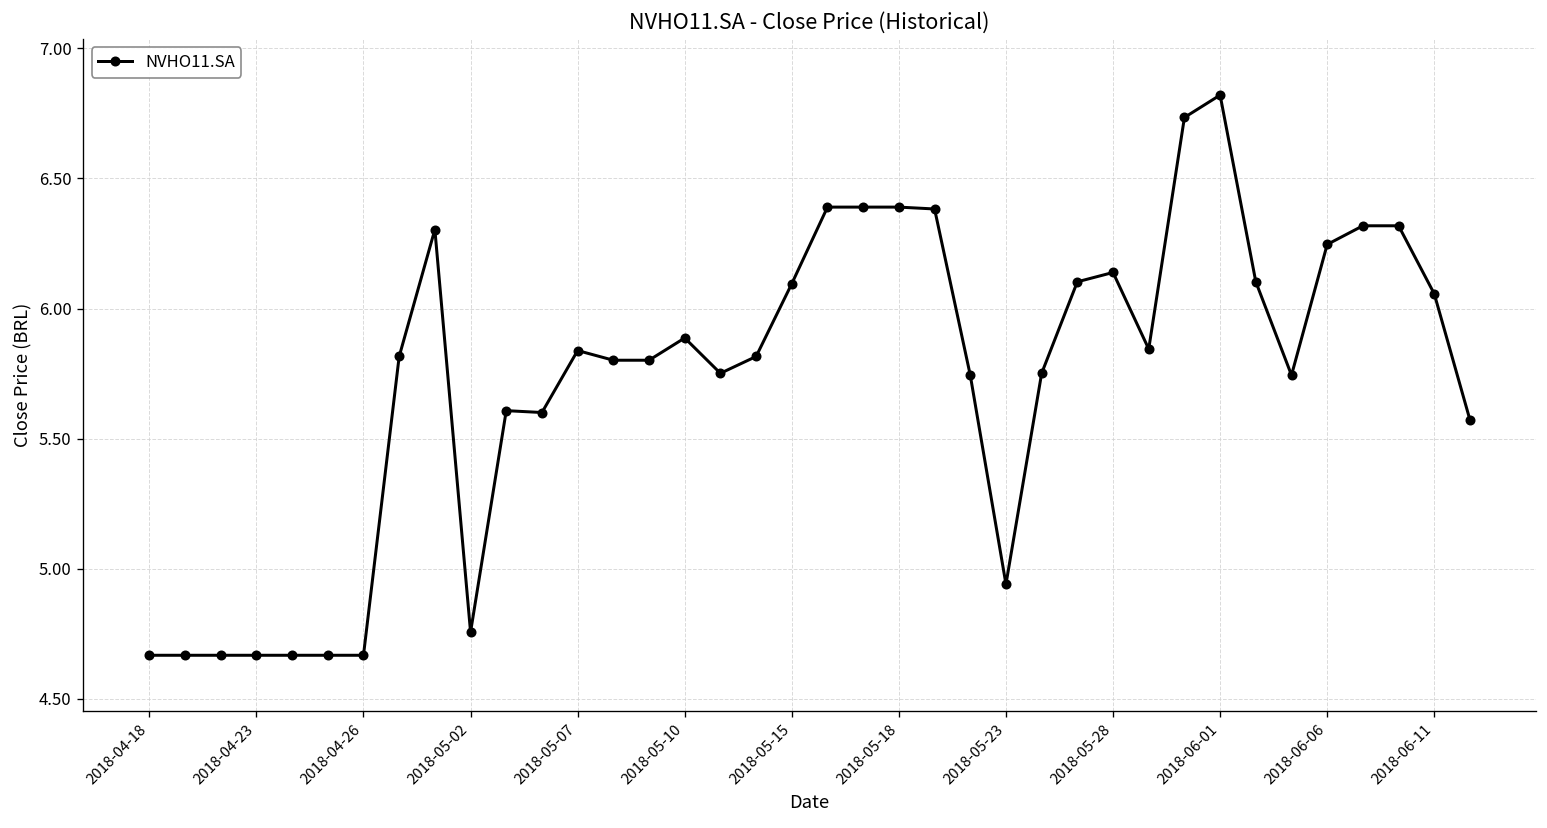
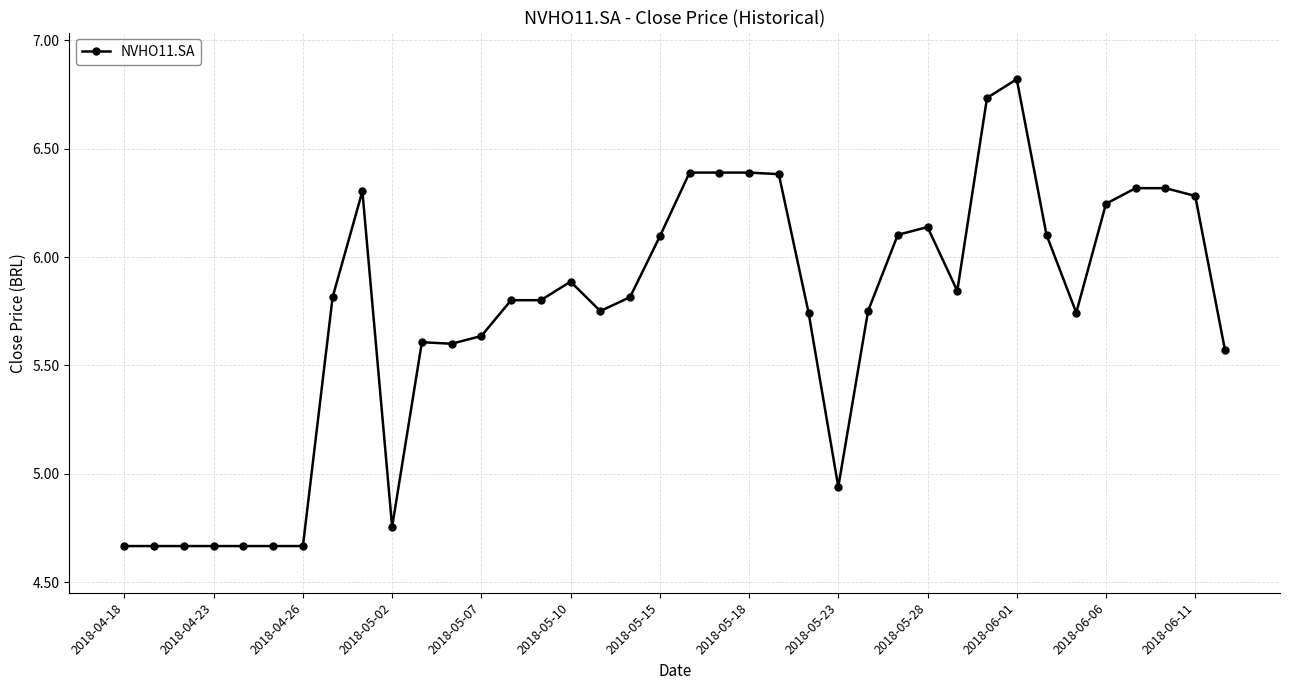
2018-05-07: 5.84 -> 5.64
2018-06-11: 6.06 -> 6.28
